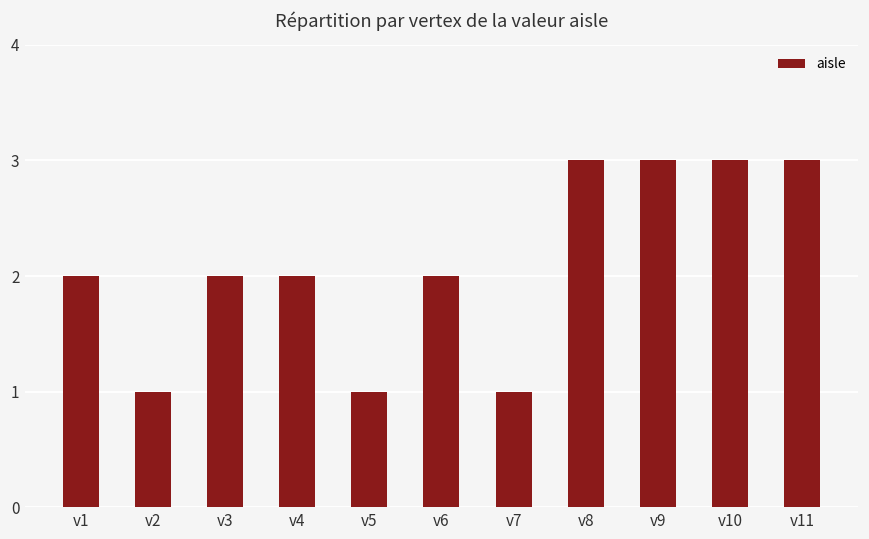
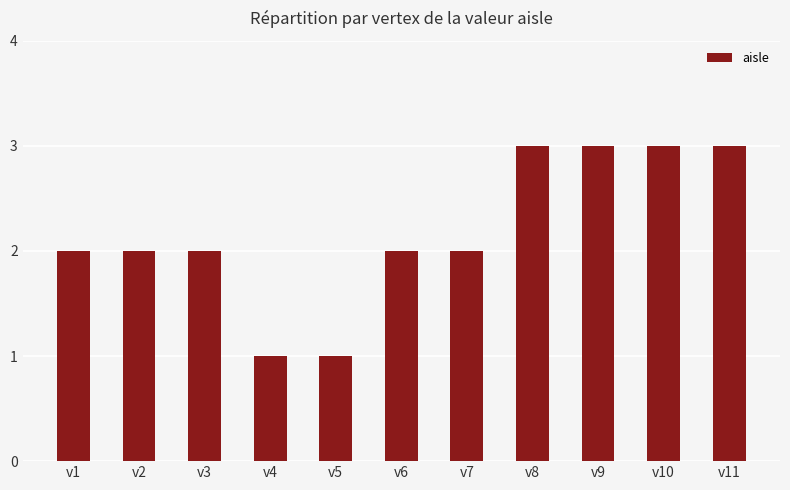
v2: 1 -> 2
v4: 2 -> 1
v7: 1 -> 2
